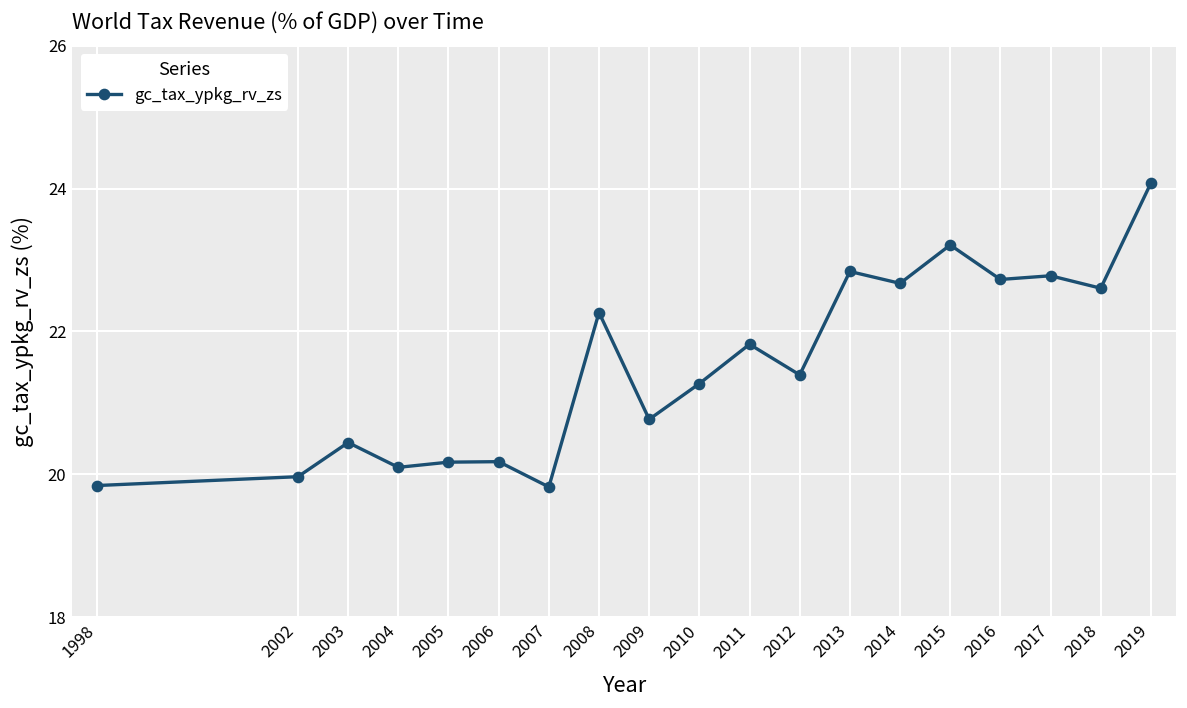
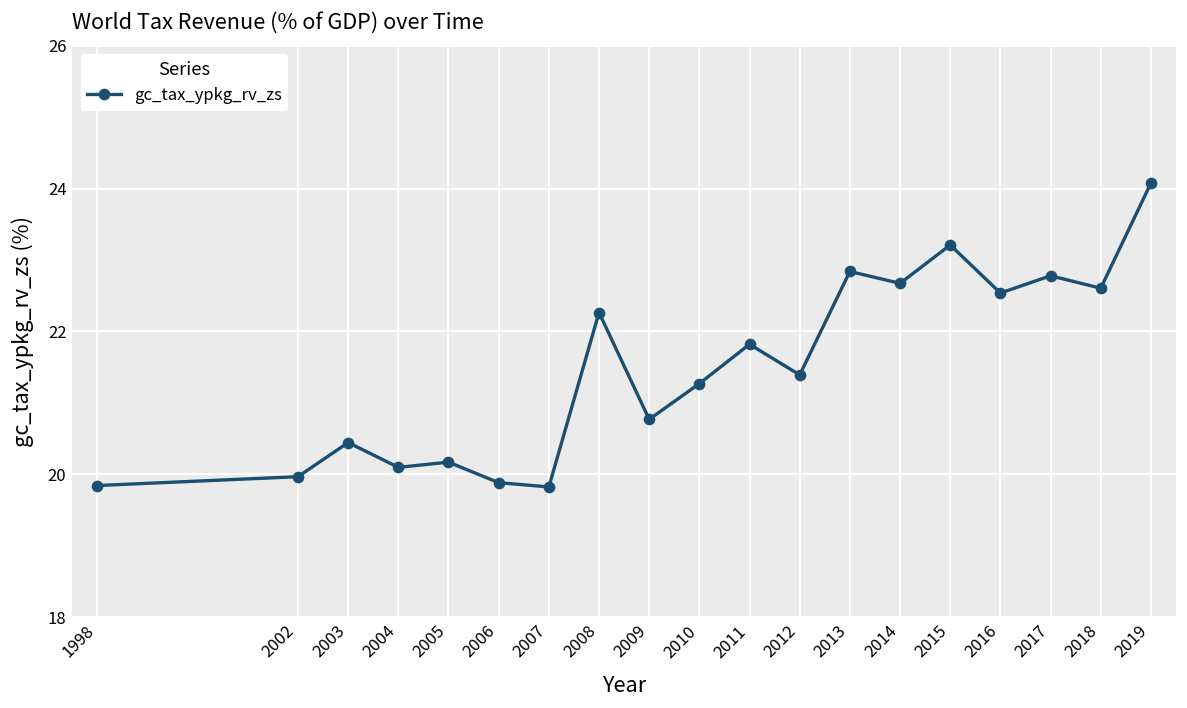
2006: 20.2 -> 19.9
2016: 22.7 -> 22.5
